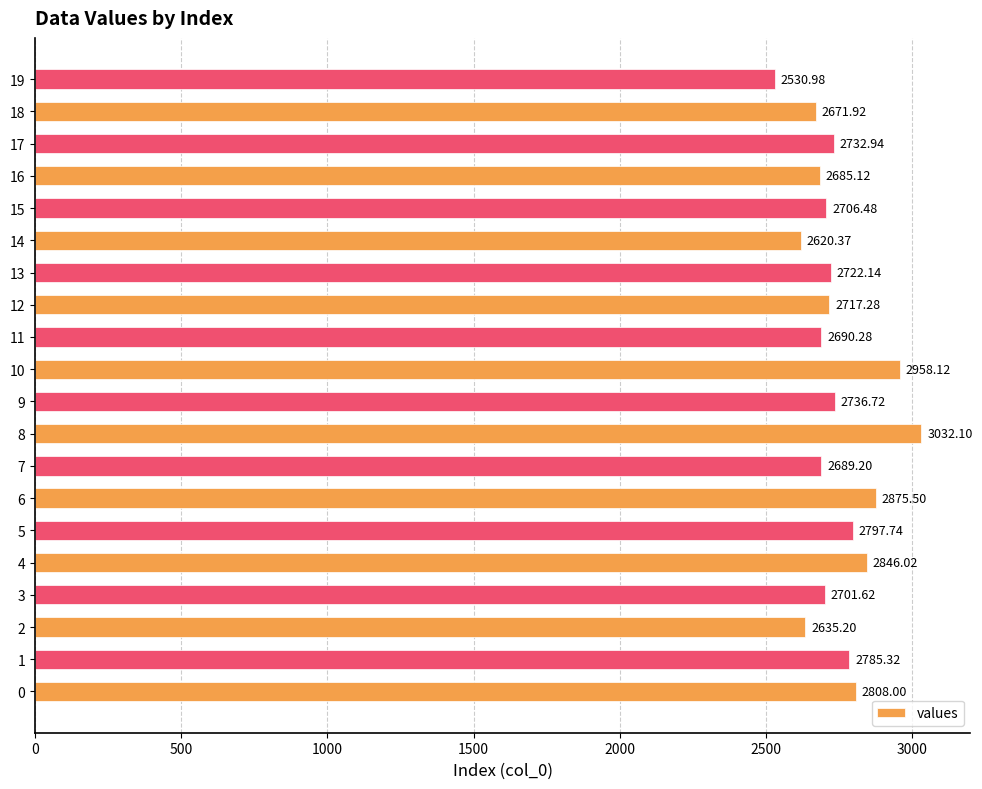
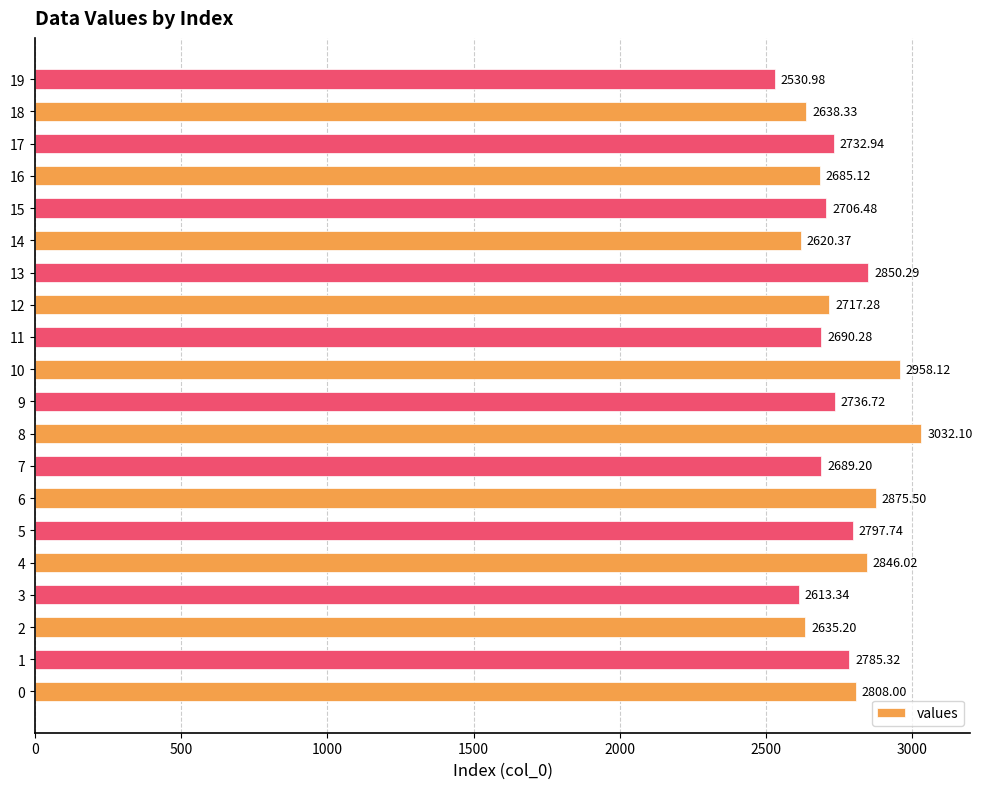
18: 2671.92 -> 2638.33
13: 2722.14 -> 2850.29
3: 2701.62 -> 2613.34
